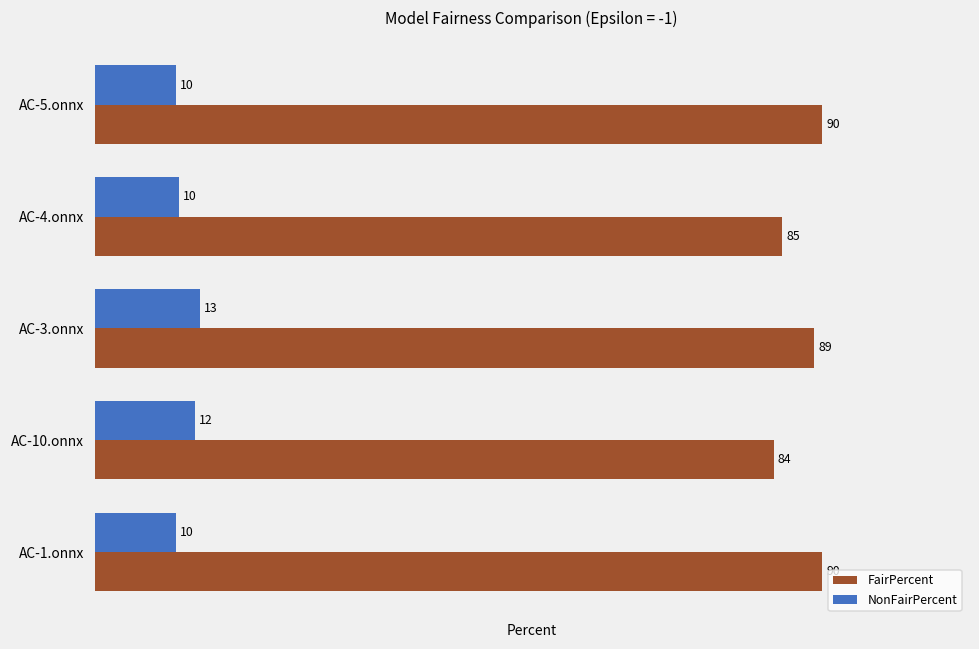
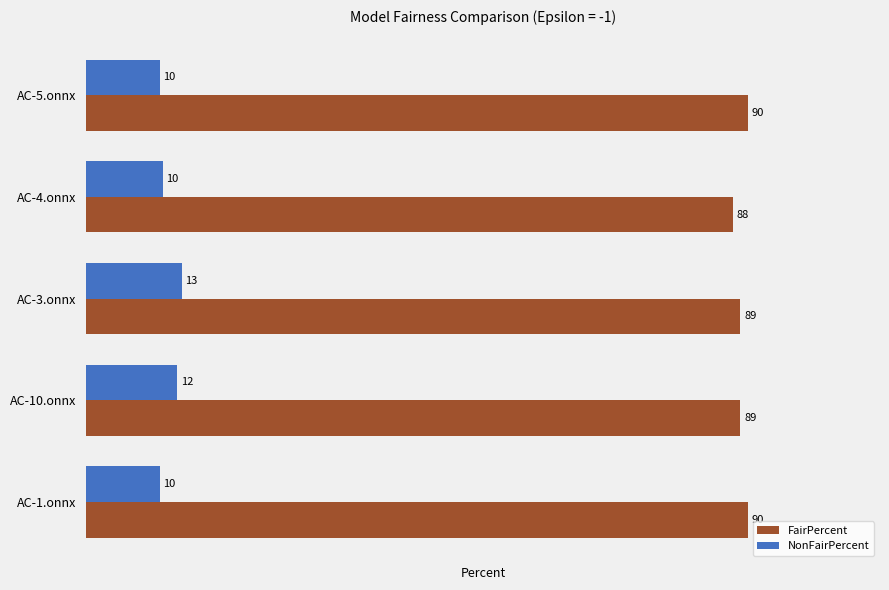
FairPercent, AC-4.onnx: 85 -> 88
FairPercent, AC-10.onnx: 84 -> 89
